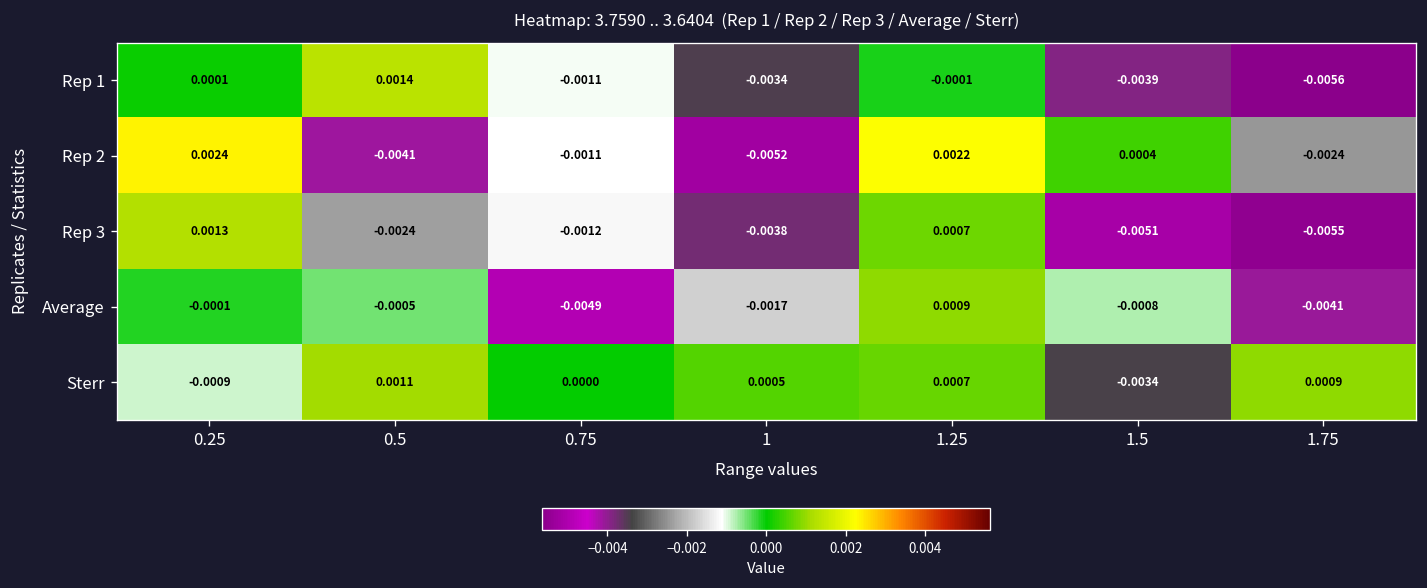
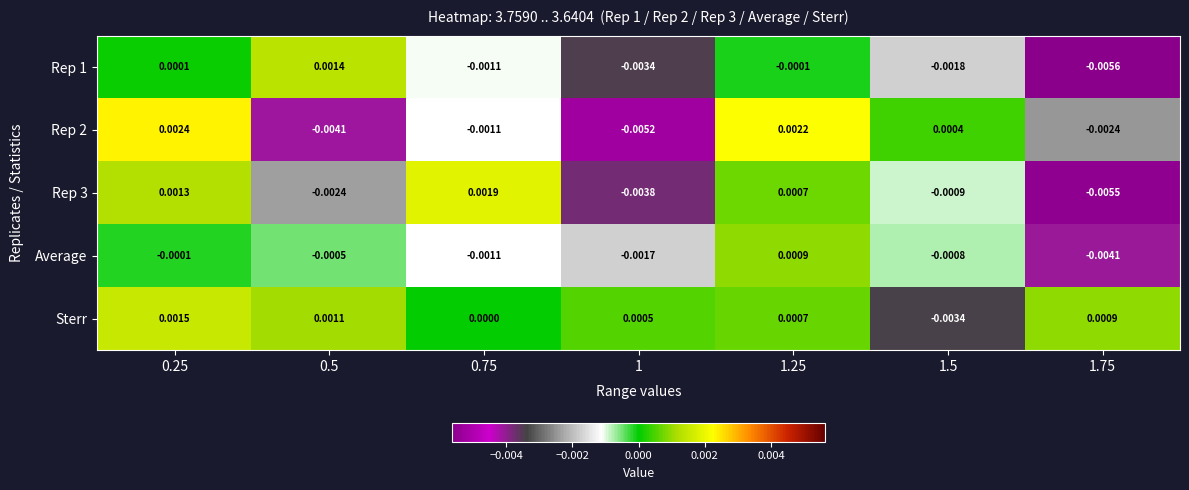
Rep 1, 1.5: -0.0039 -> -0.0018
Rep 3, 0.75: -0.0012 -> 0.0019
Rep 3, 1.5: -0.0051 -> -0.0009
Average, 0.75: -0.0049 -> -0.0011
Sterr, 0.25: -0.0009 -> 0.0015
